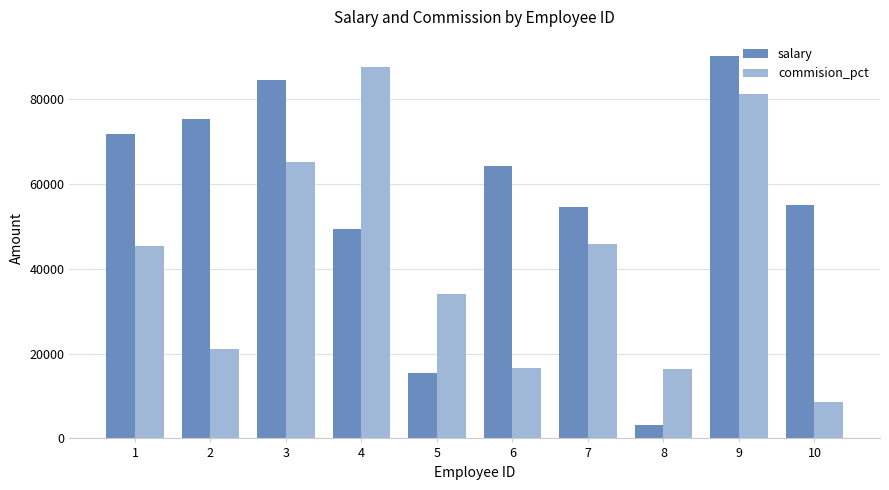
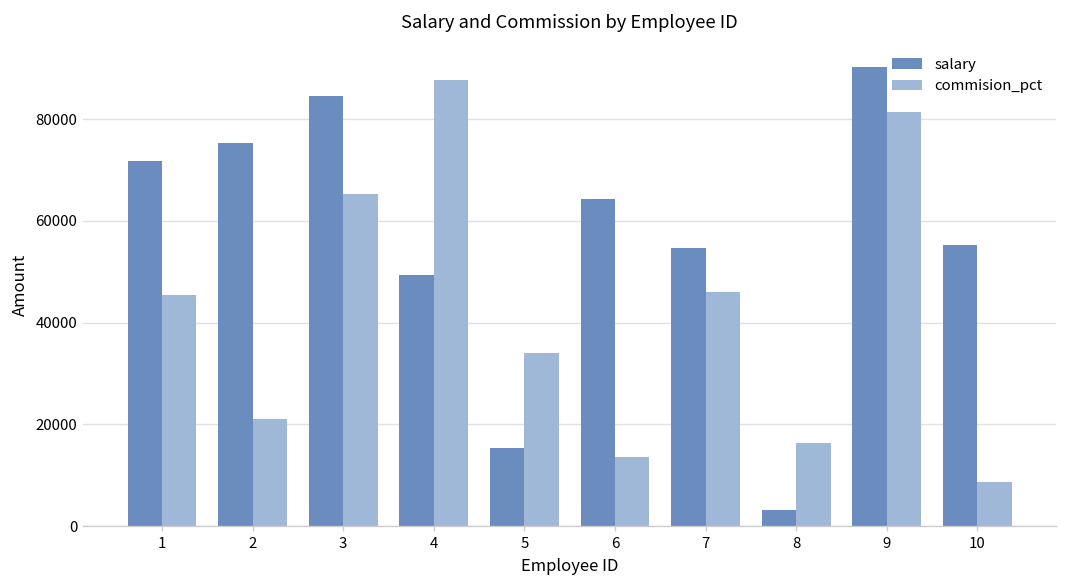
commision_pct, 6: 17000 -> 14000
